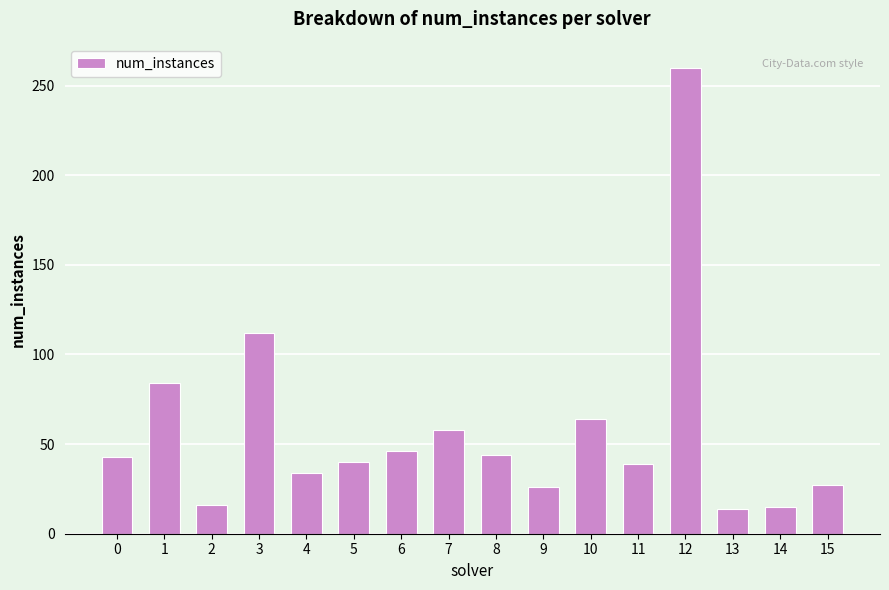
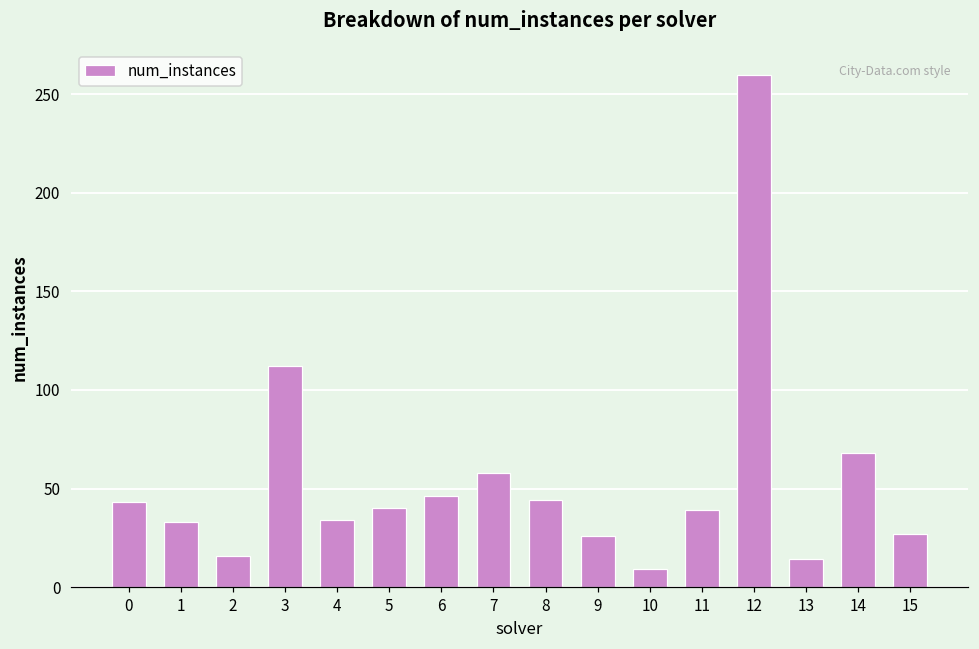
1: 84 -> 33
10: 64 -> 9
14: 15 -> 68
